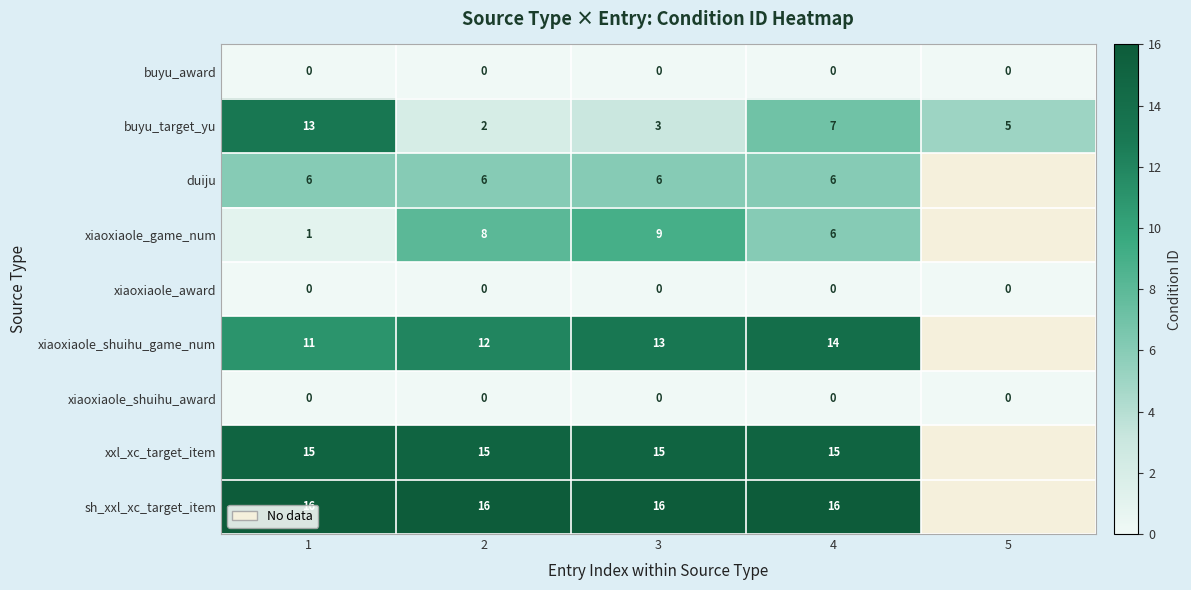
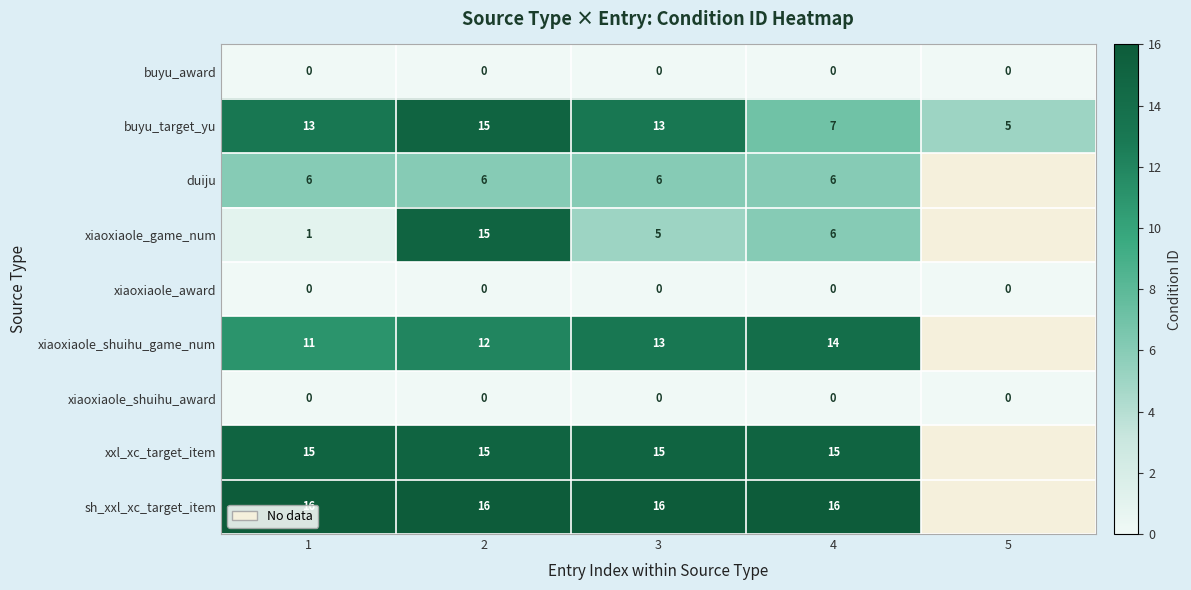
buyu_target_yu, 2: 2 -> 15
buyu_target_yu, 3: 3 -> 13
xiaoxiaole_game_num, 2: 8 -> 15
xiaoxiaole_game_num, 3: 9 -> 5
